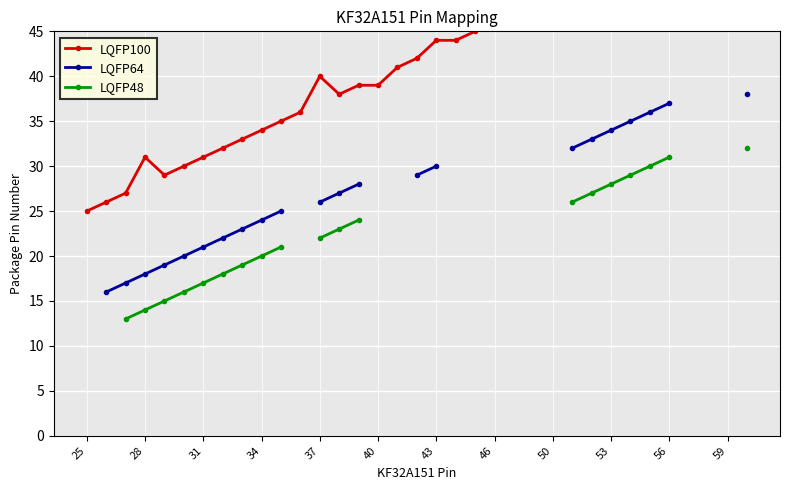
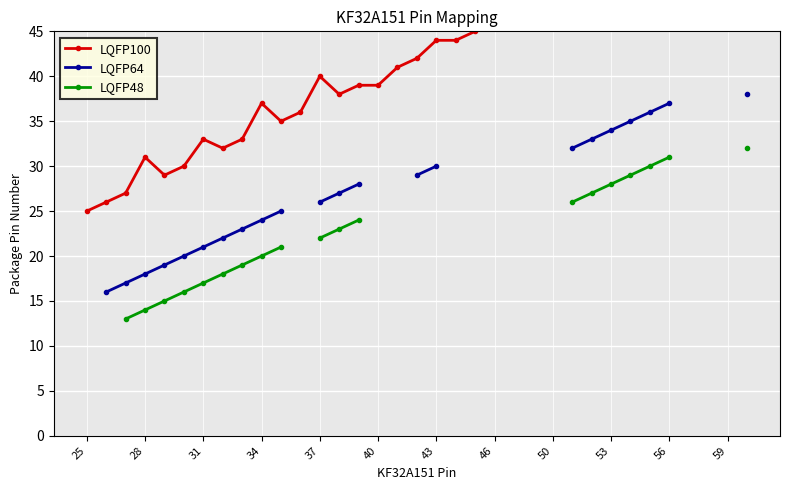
LQFP100, 31: 31 -> 33
LQFP100, 34: 34 -> 37
